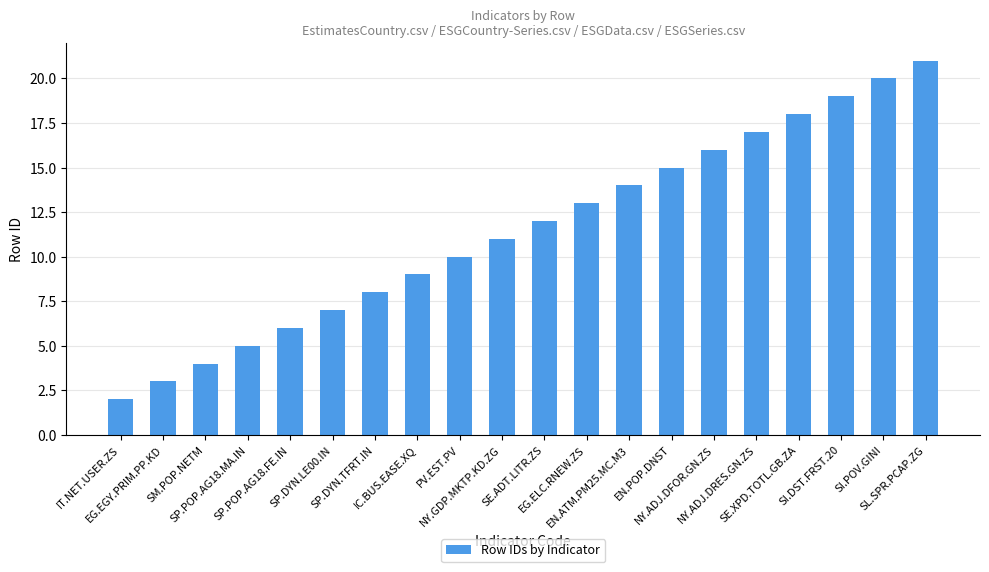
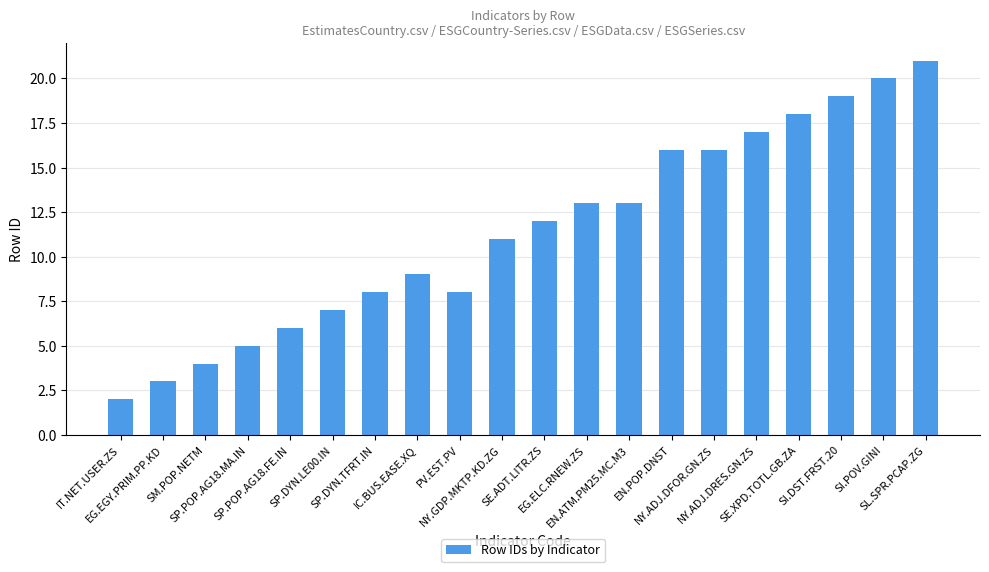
PV.EST.PV: 10 -> 8
EN.ATM.PM25.MC.M3: 14 -> 13
EN.POP.DNST: 15 -> 16
